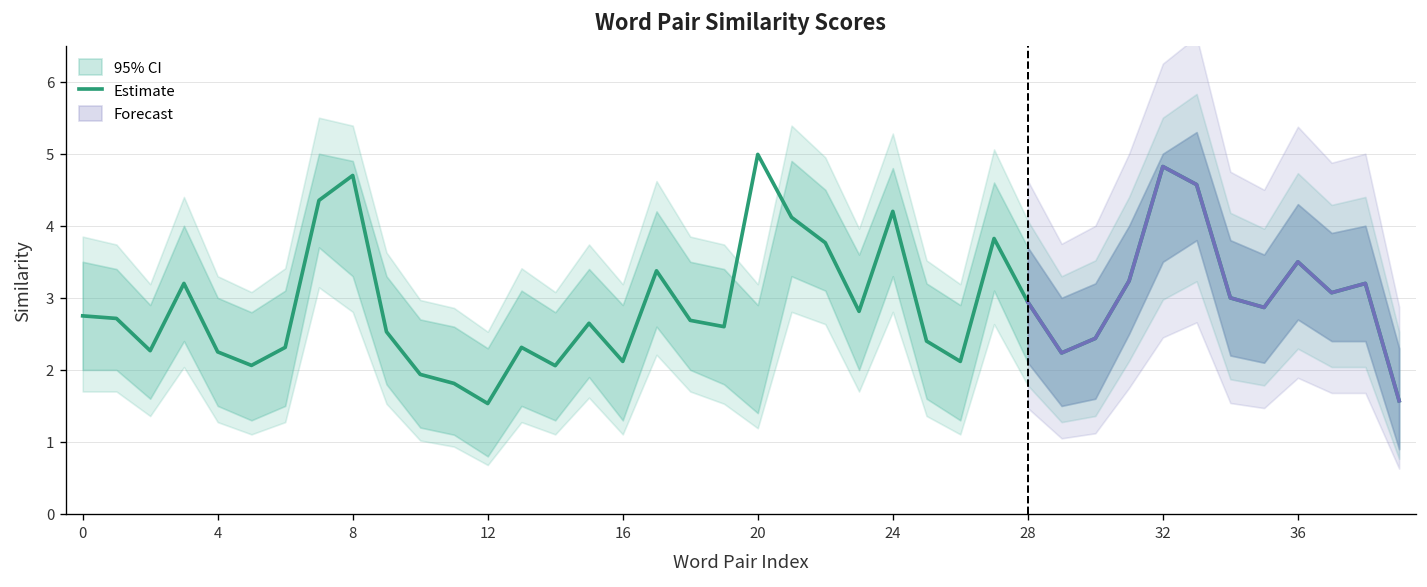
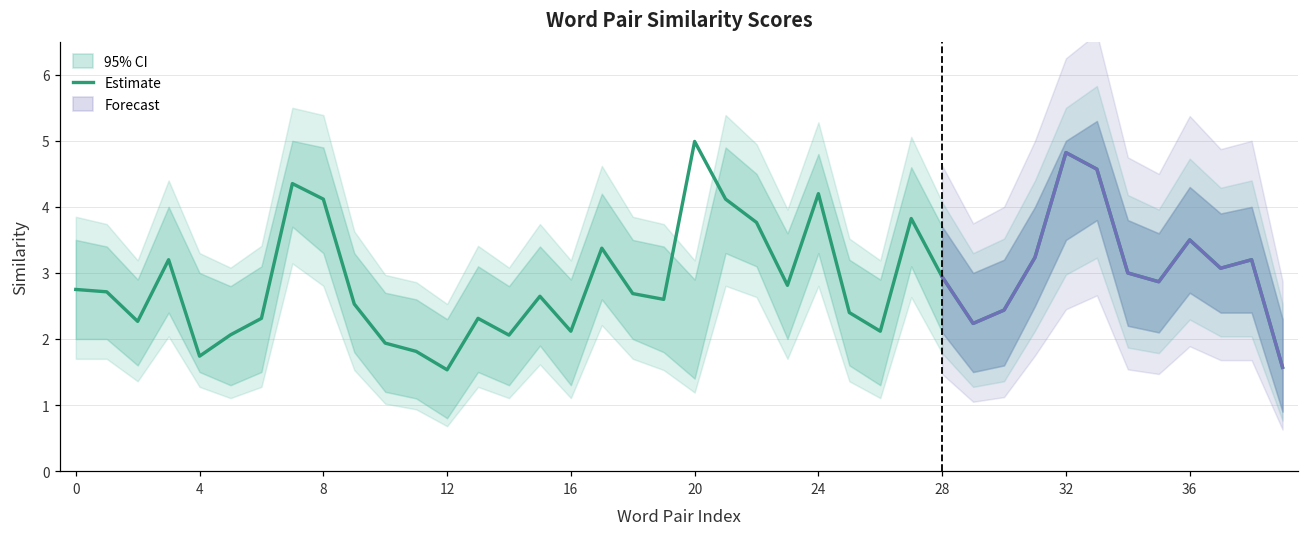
Estimate, 4: 2.3 -> 1.7
Estimate, 8: 4.7 -> 4.1
